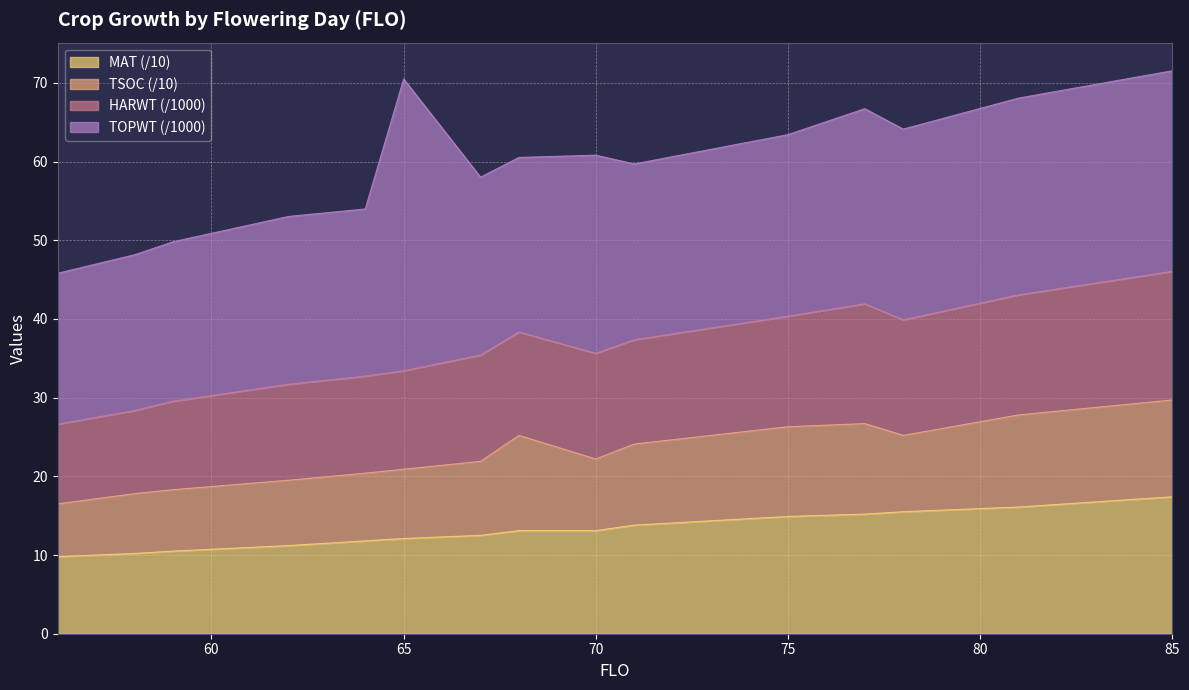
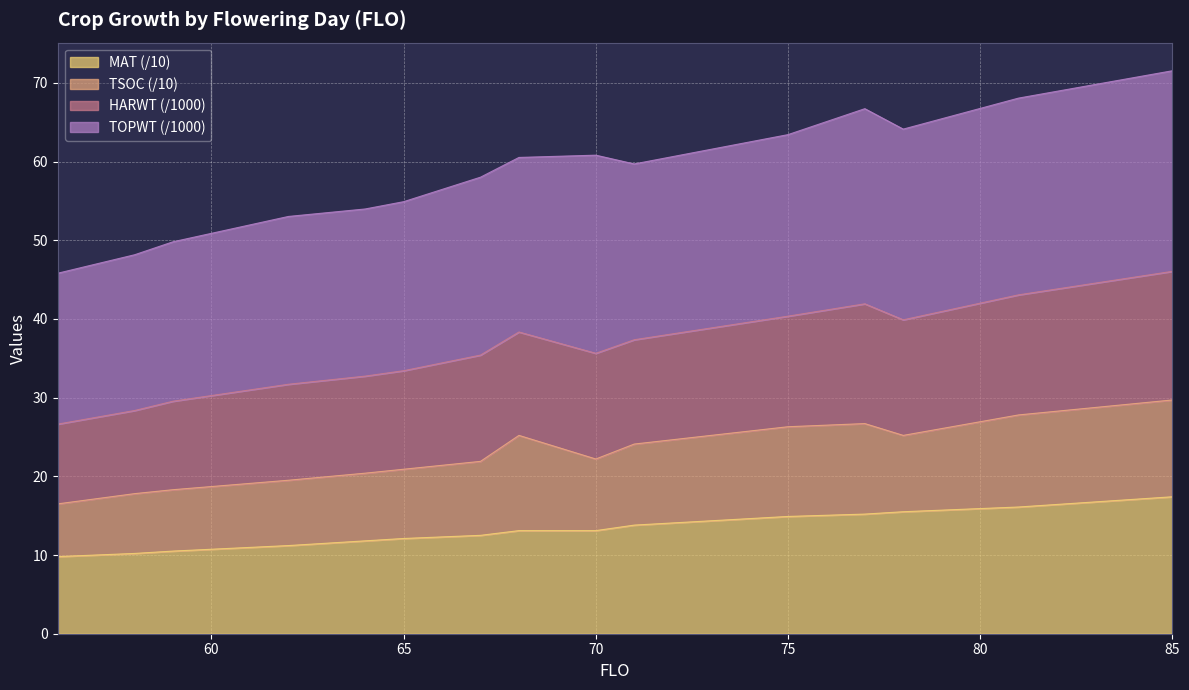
TOPWT (/1000), 65: 37 -> 21
